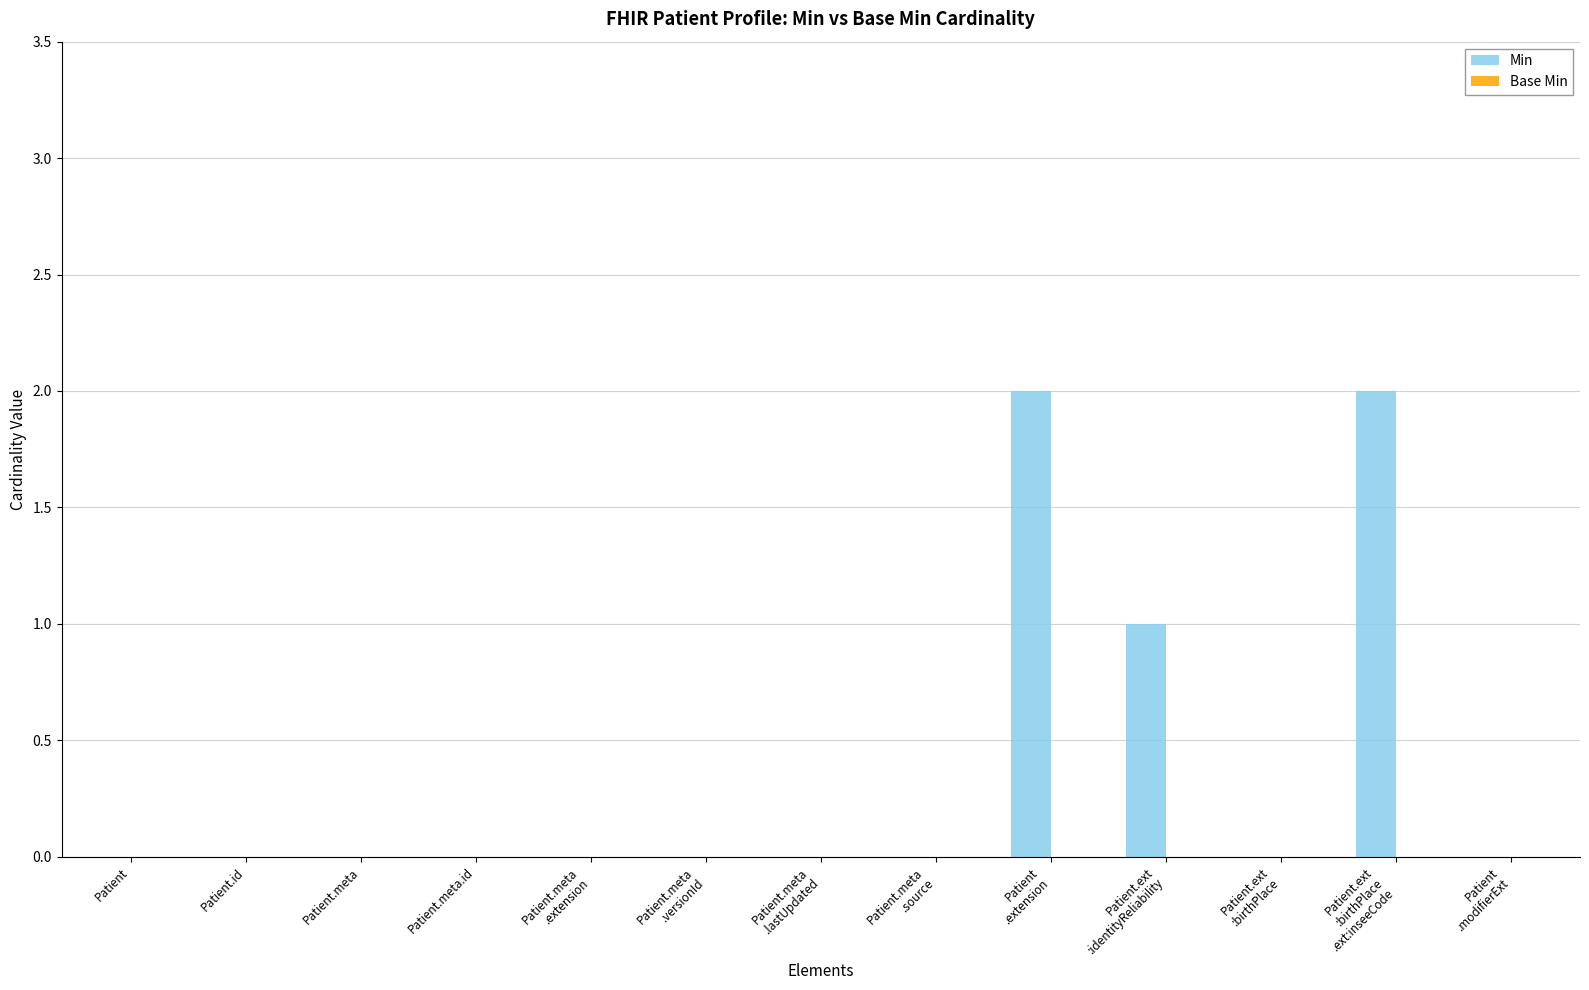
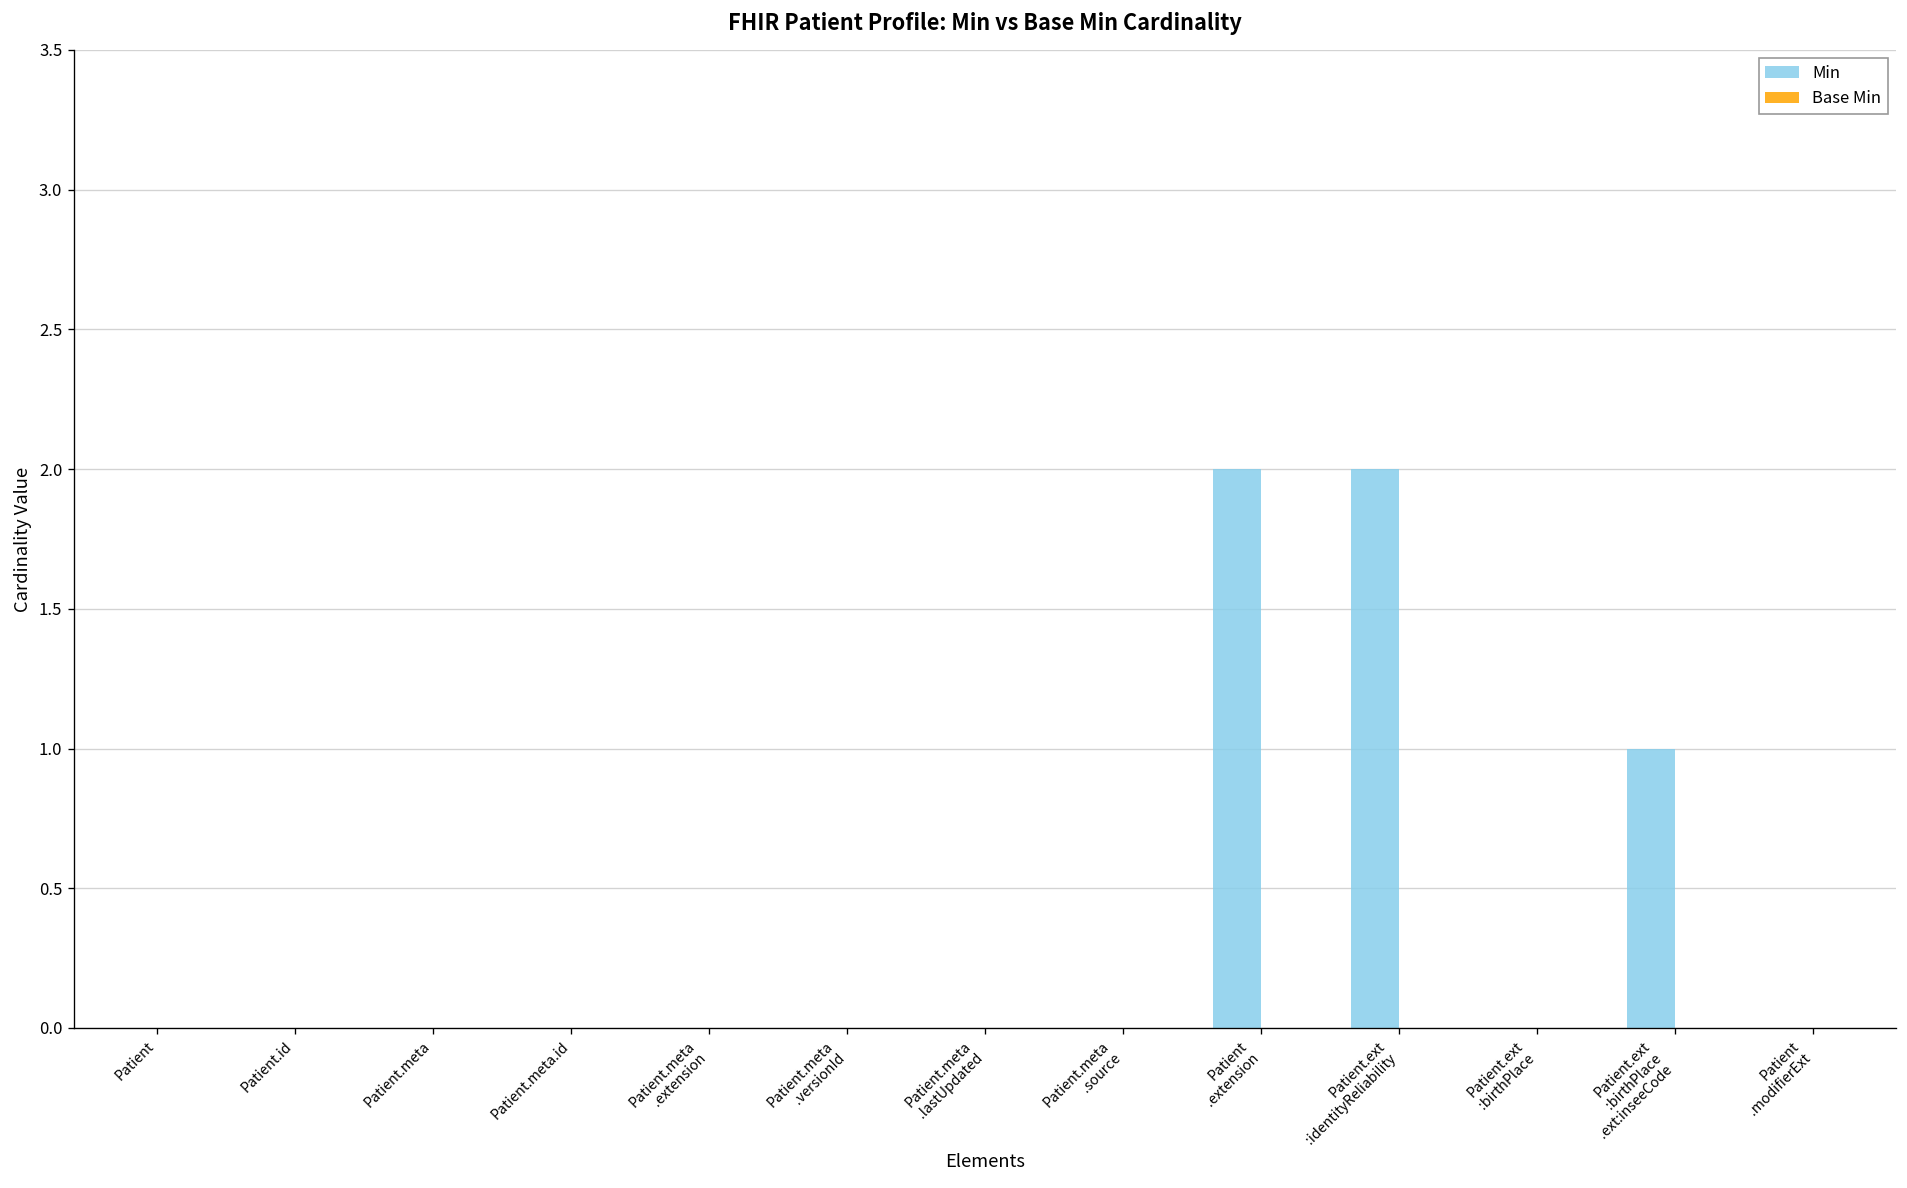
Min, Patient.ext :identityReliability: 1 -> 2
Min, Patient.ext :birthPlace .ext:inseeCode: 2 -> 1
